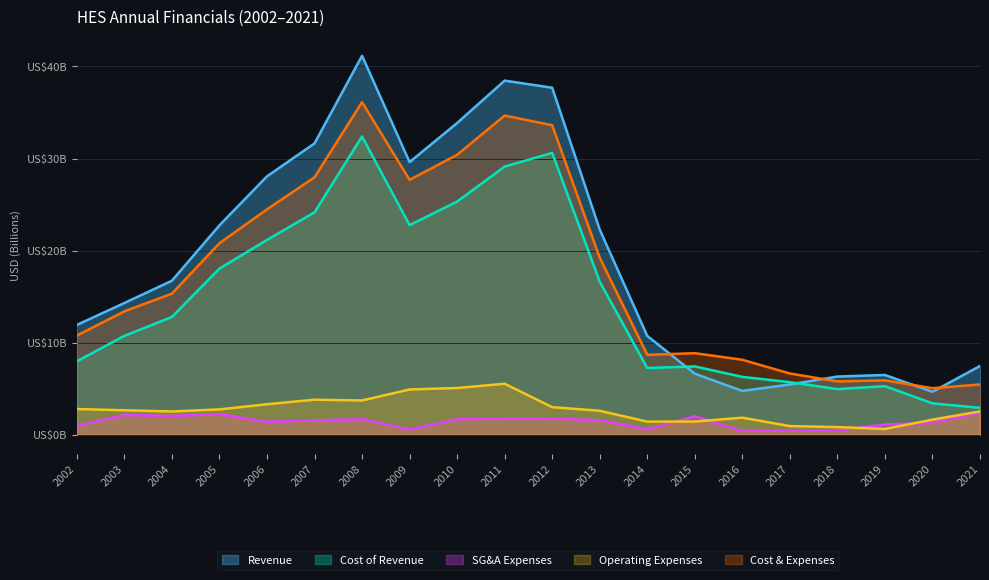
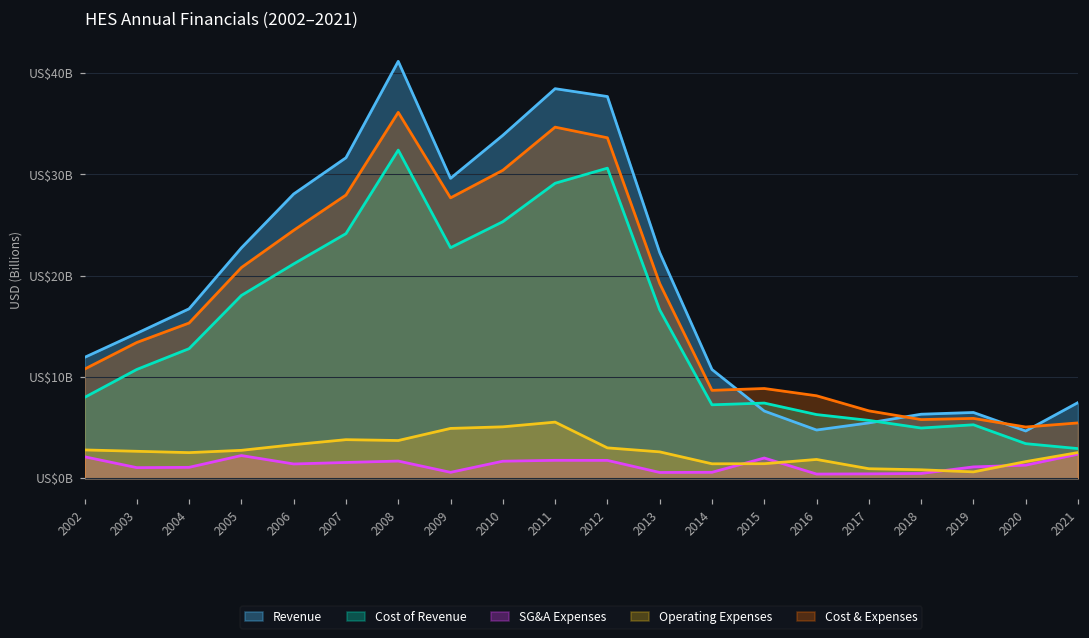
SG&A Expenses, 2002: US$1000000000 -> US$2000000000
SG&A Expenses, 2003: US$2000000000 -> US$1000000000
SG&A Expenses, 2004: US$2000000000 -> US$1000000000
SG&A Expenses, 2013: US$2000000000 -> US$1000000000
